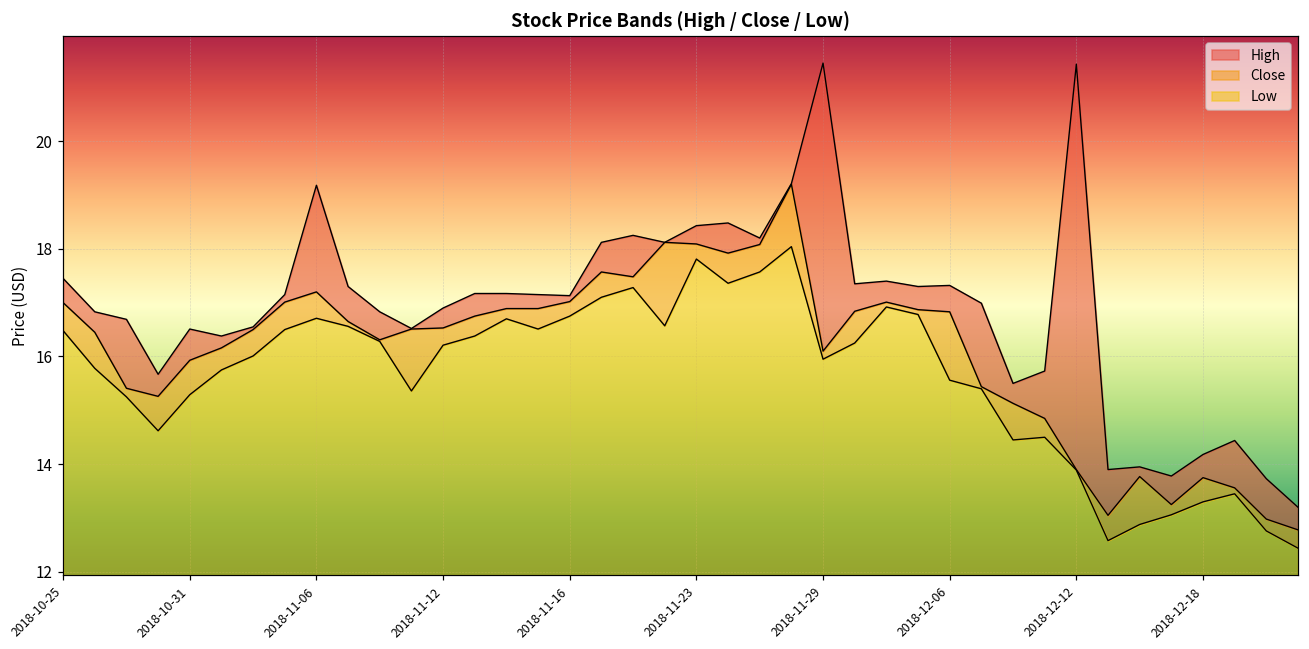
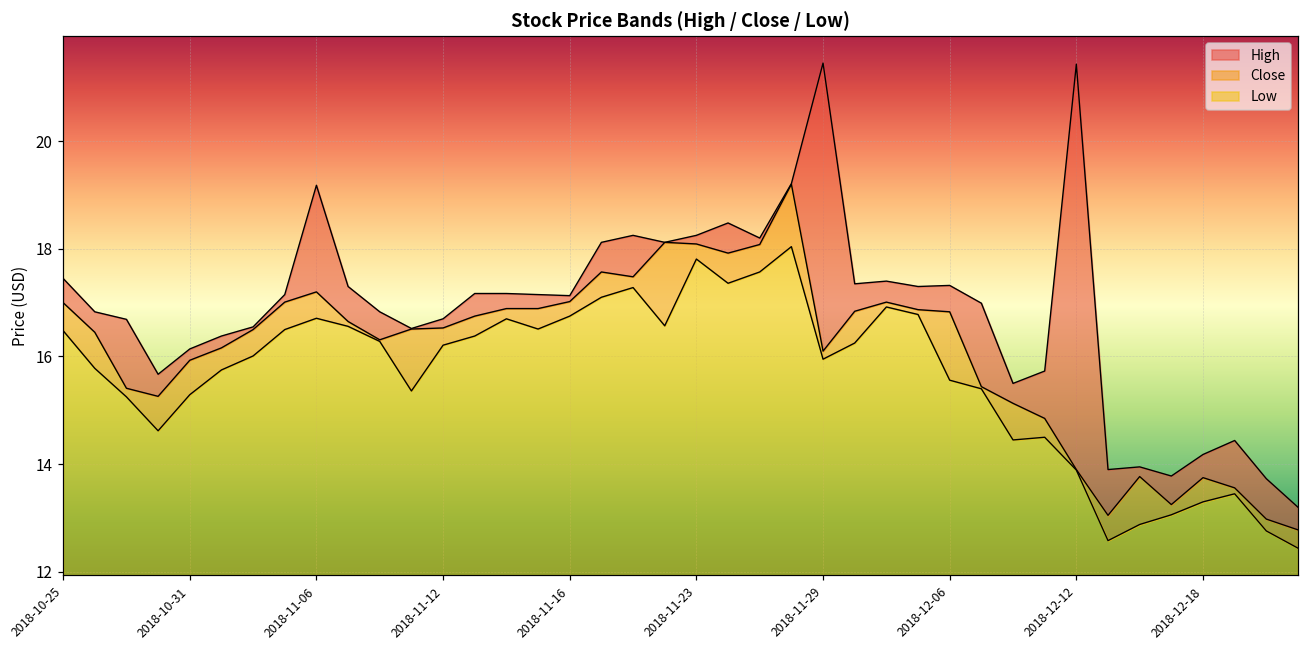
High, 2018-10-31: 16.5 -> 16.1
High, 2018-11-12: 16.9 -> 16.7
High, 2018-11-23: 18.4 -> 18.3
